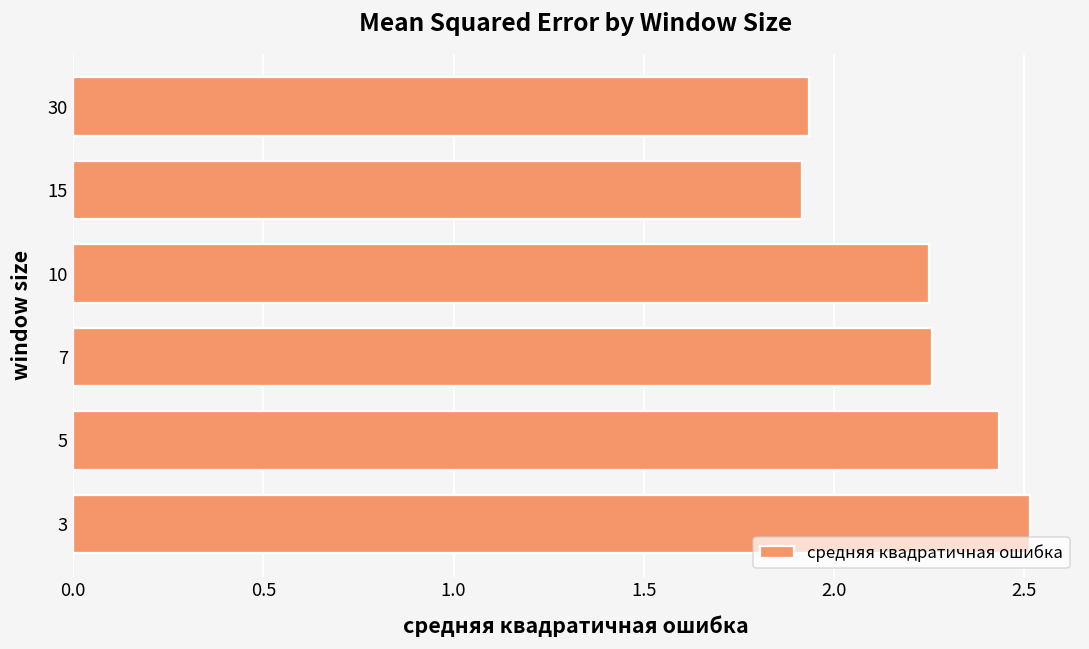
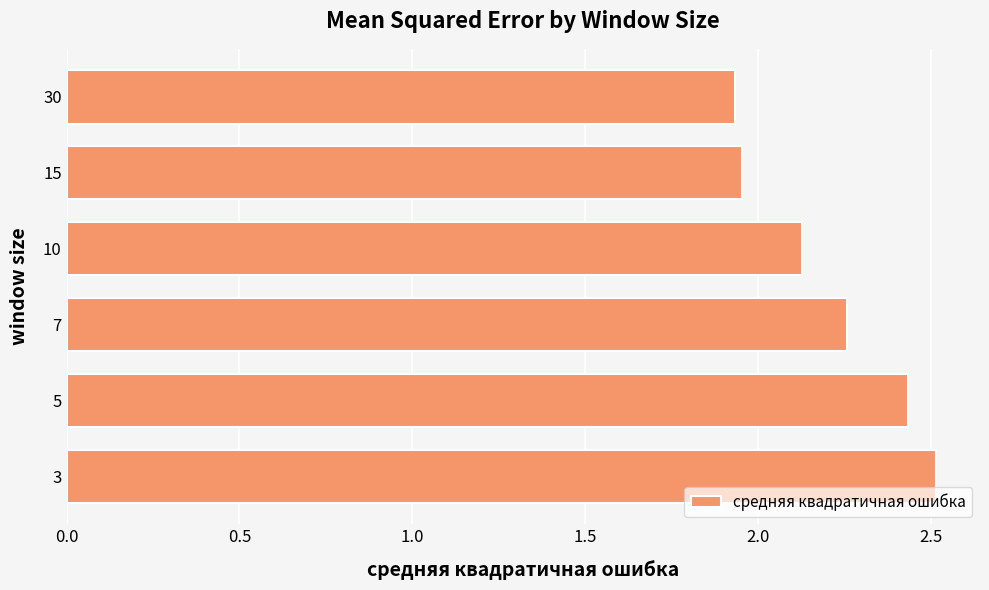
15: 1.92 -> 1.95
10: 2.25 -> 2.13
